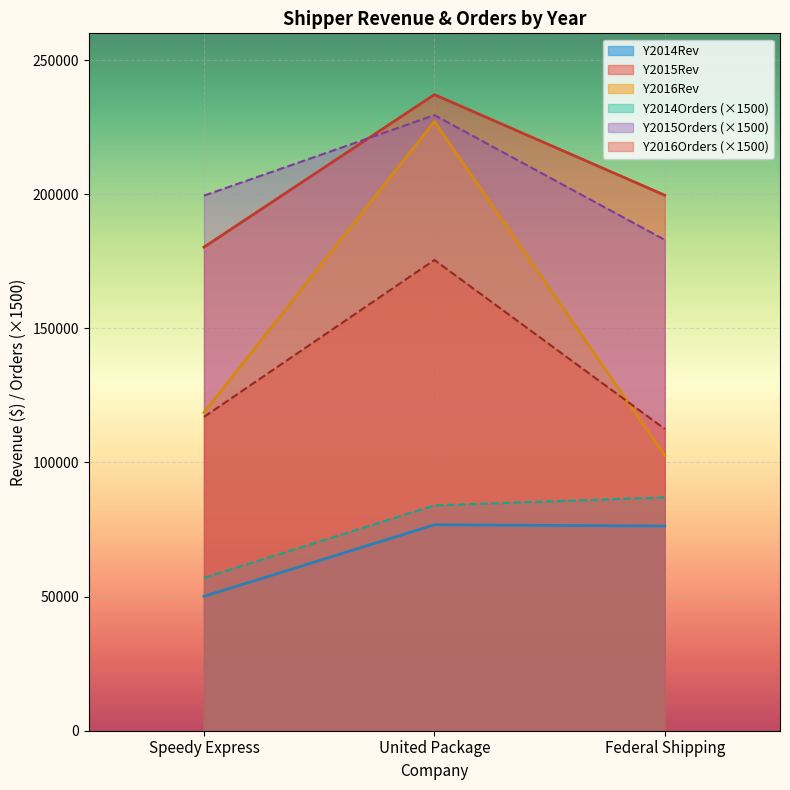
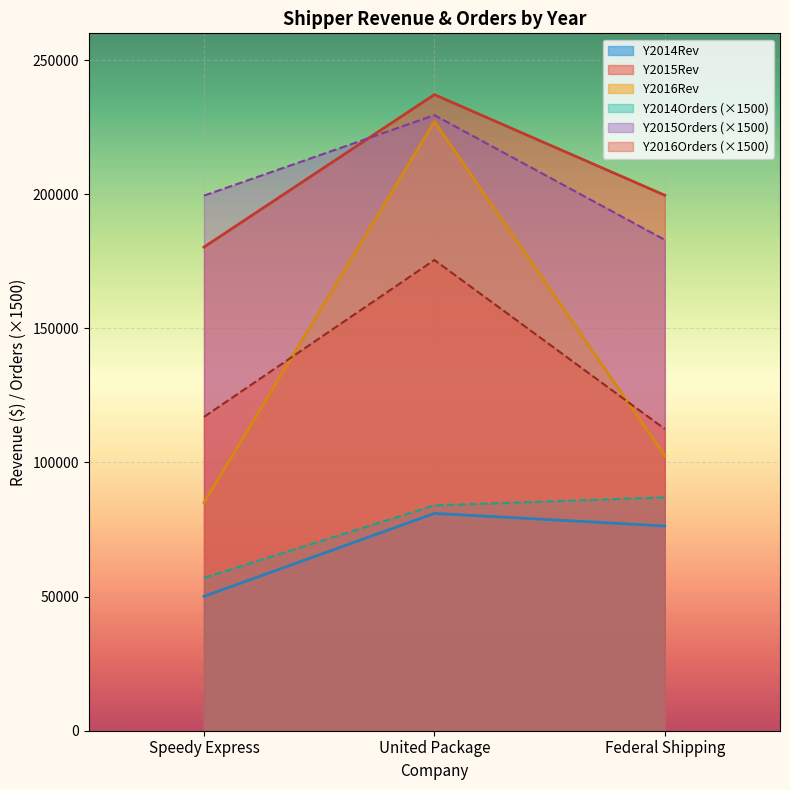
Y2016Rev, Speedy Express: 119000 -> 85000
Y2014Rev, United Package: 77000 -> 81000
